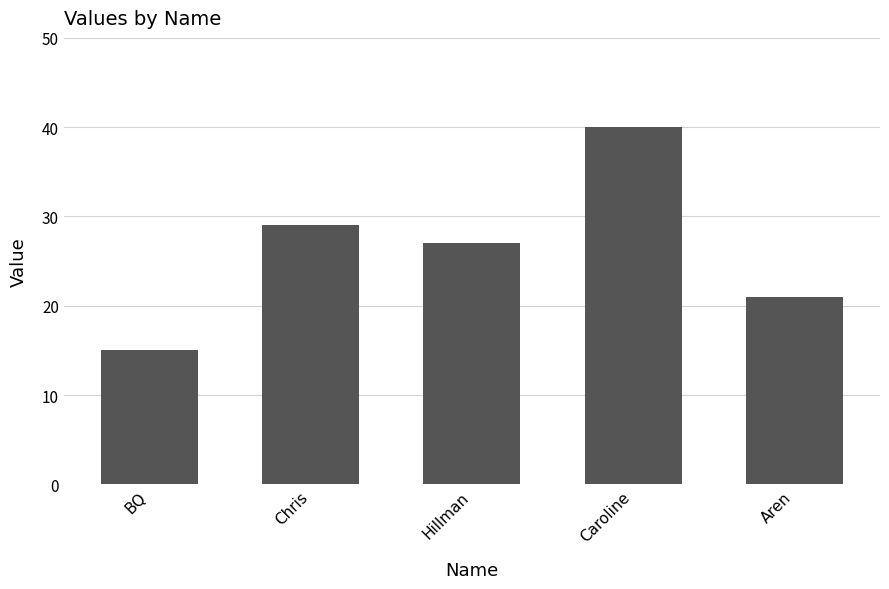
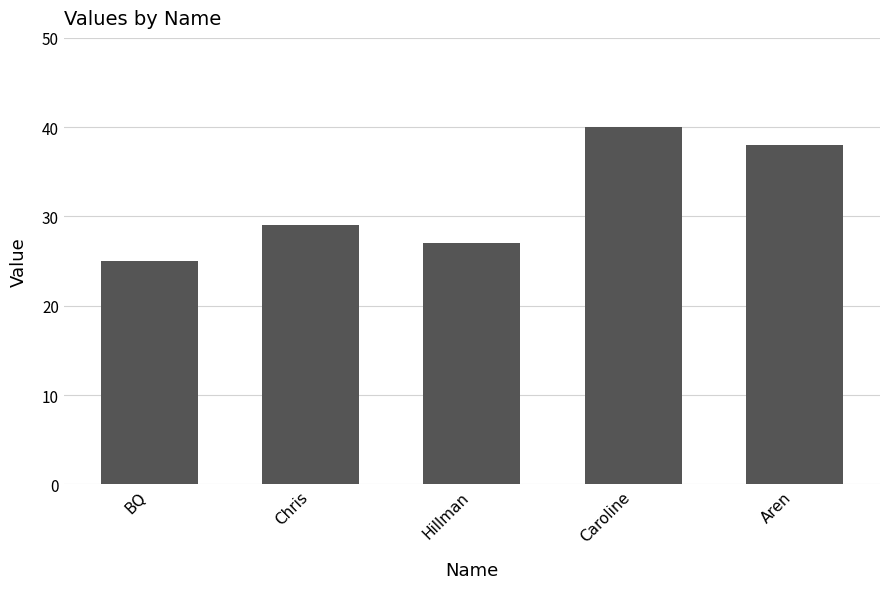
BQ: 15 -> 25
Aren: 21 -> 38
